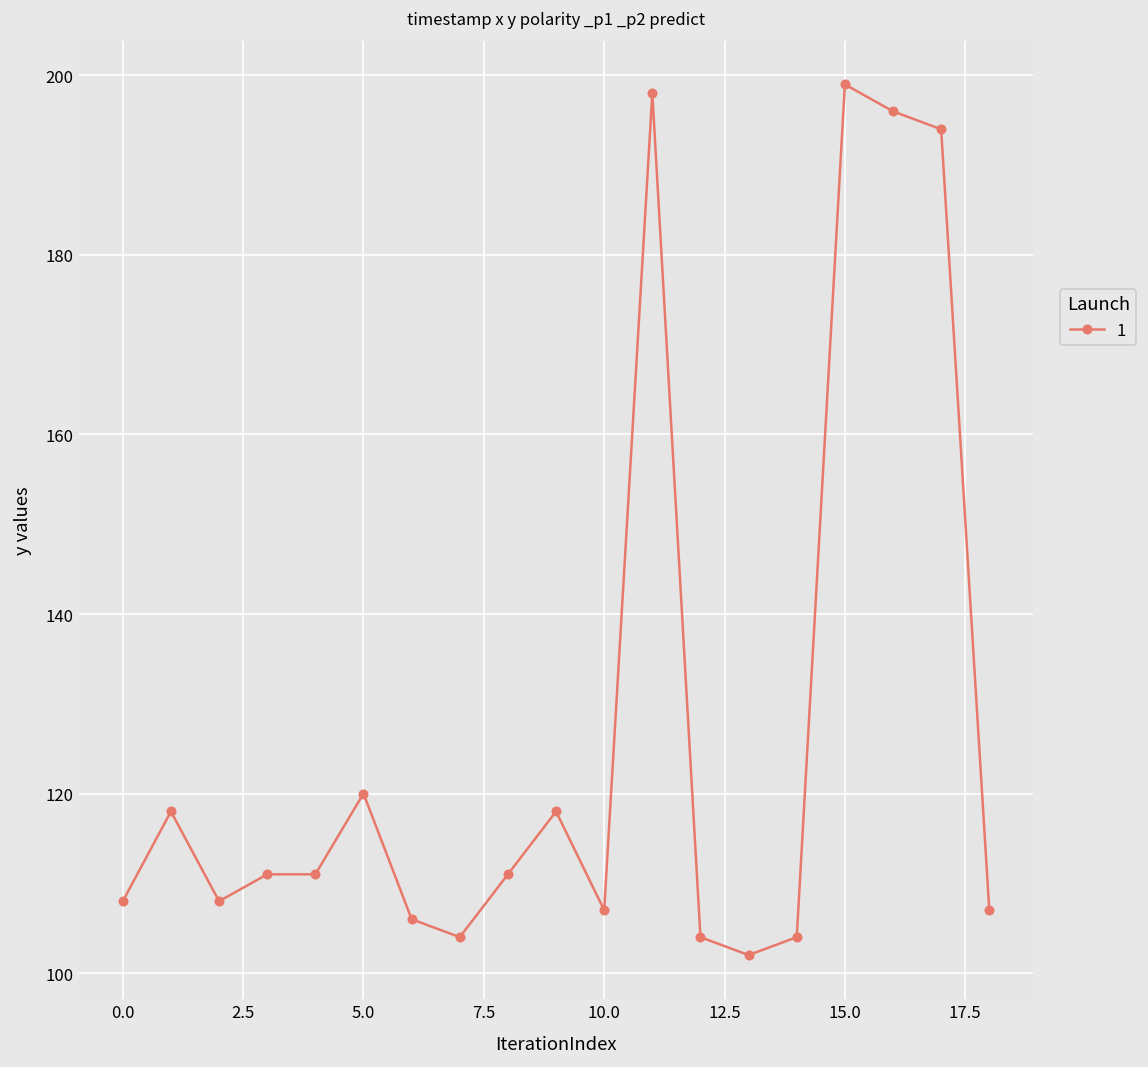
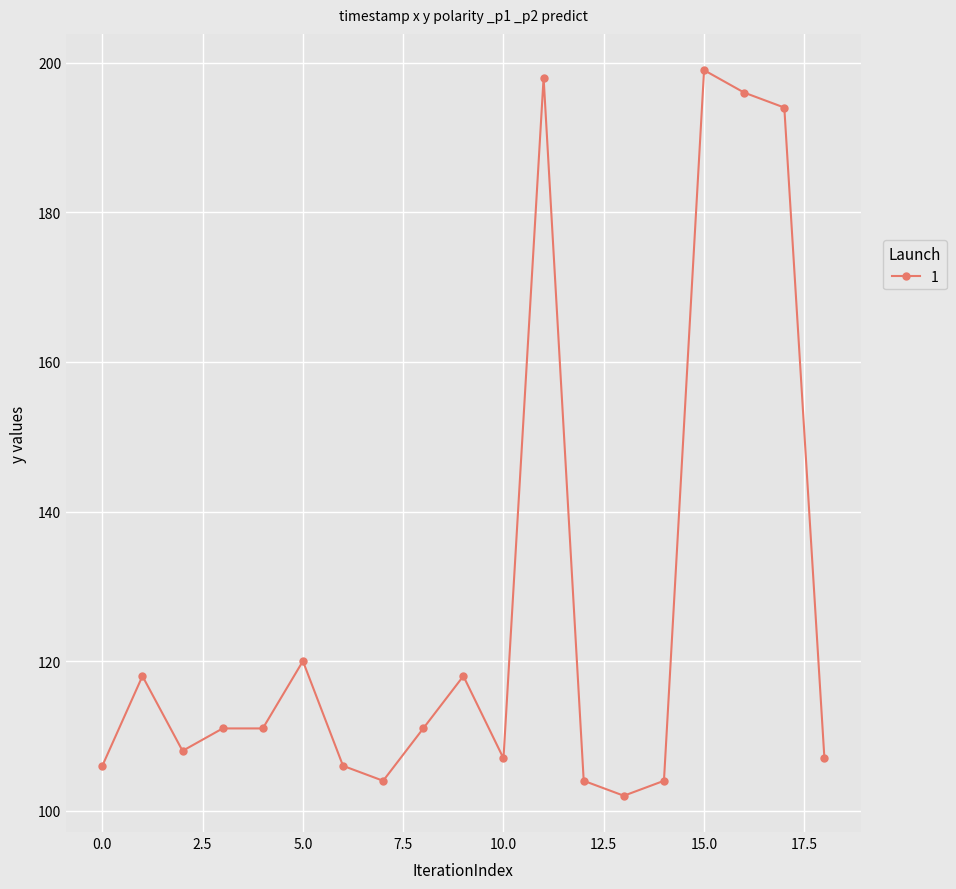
0.0: 108 -> 106
